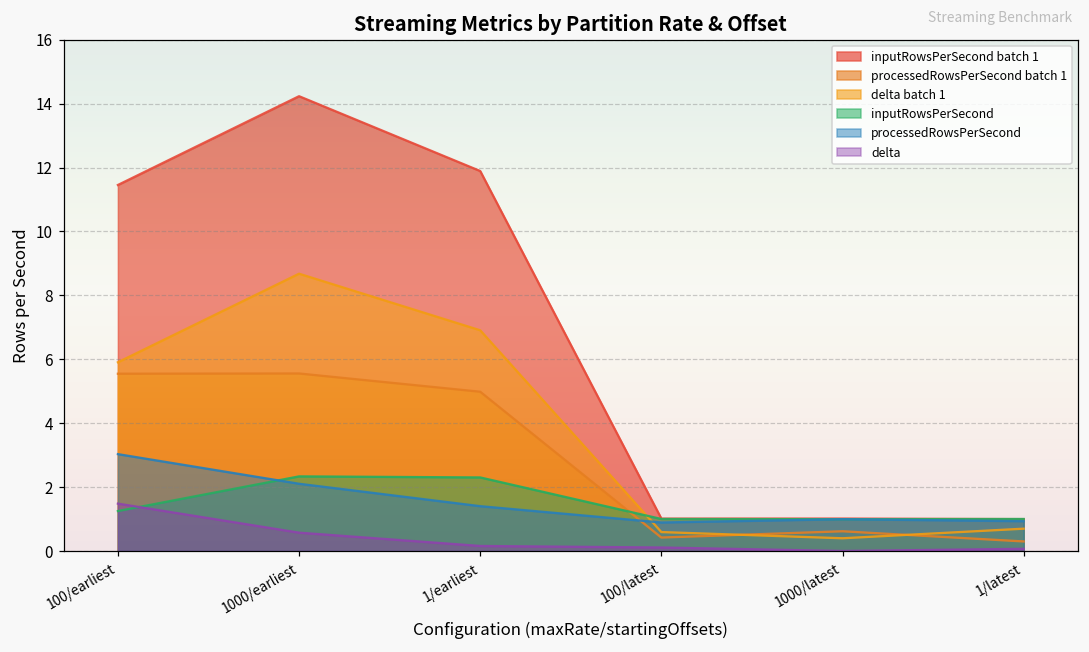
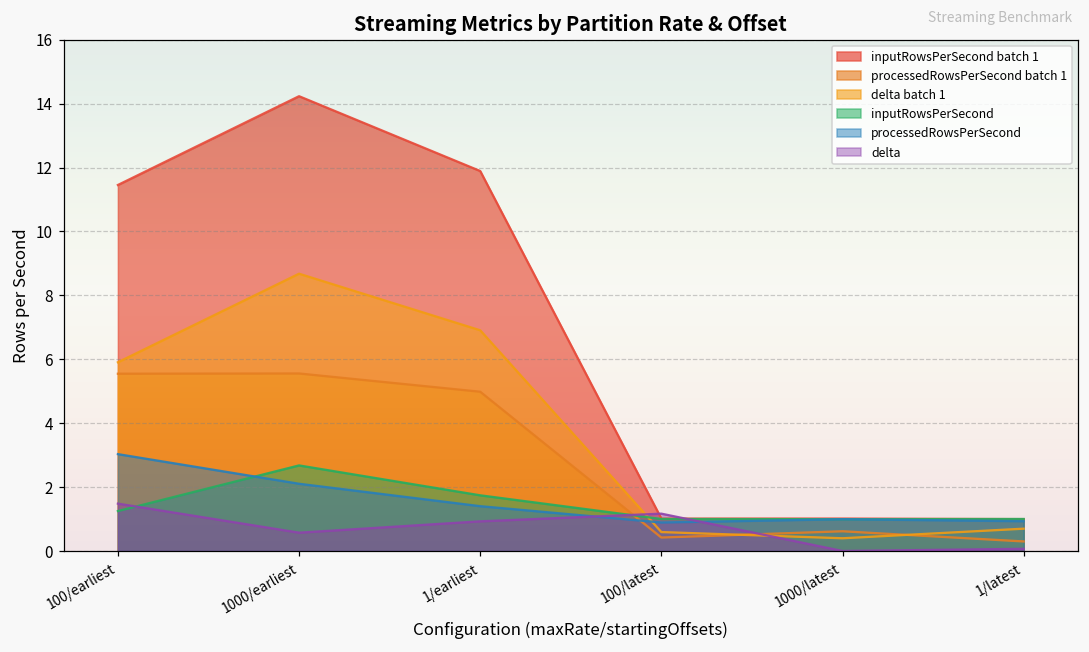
inputRowsPerSecond, 1000/earliest: 2.3 -> 2.7
inputRowsPerSecond, 1/earliest: 2.3 -> 1.7
delta, 1/earliest: 0.2 -> 0.9
delta, 100/latest: 0.1 -> 1.2
